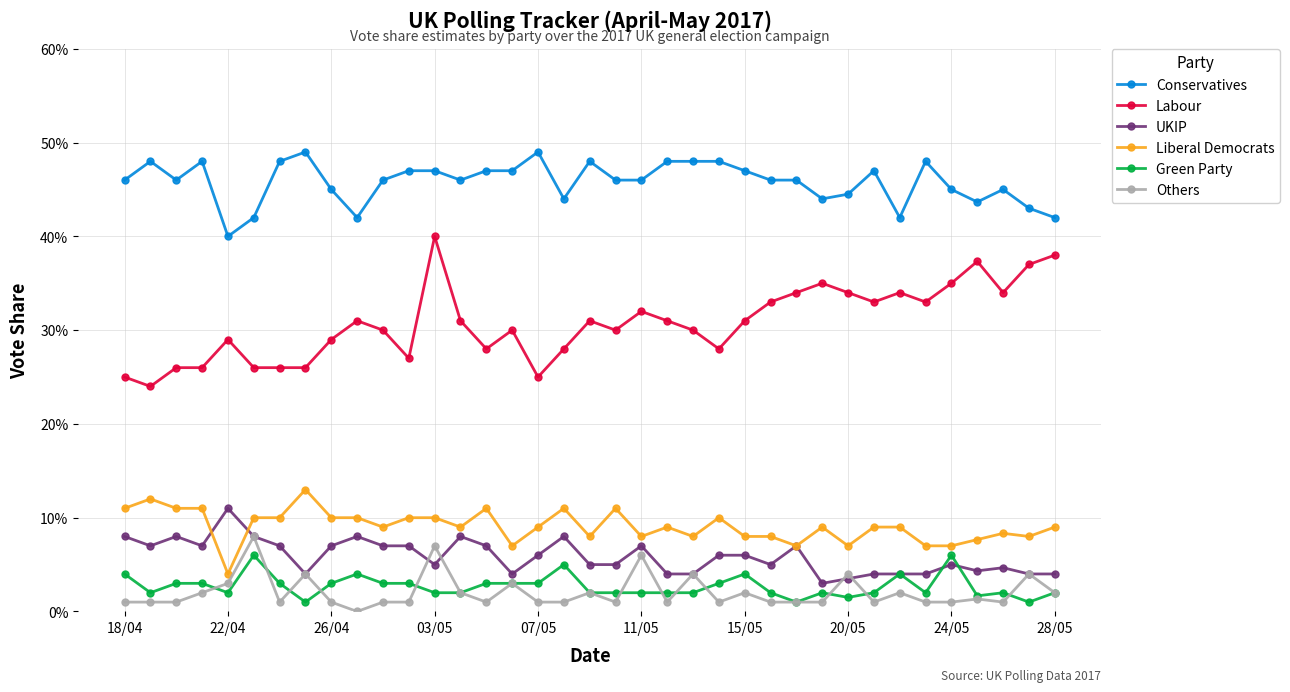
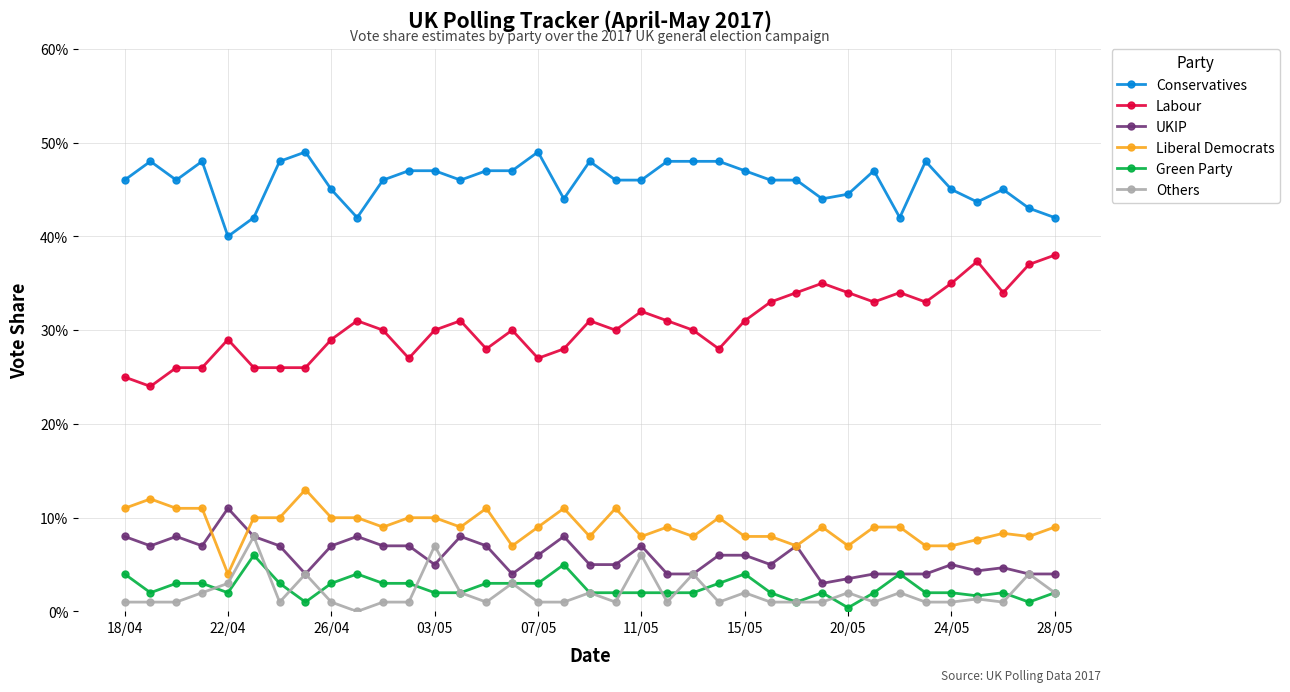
Labour, 03/05: 40% -> 30%
Labour, 07/05: 25% -> 27%
Green Party, 20/05: 2% -> 0%
Others, 20/05: 4% -> 2%
Green Party, 24/05: 6% -> 2%
